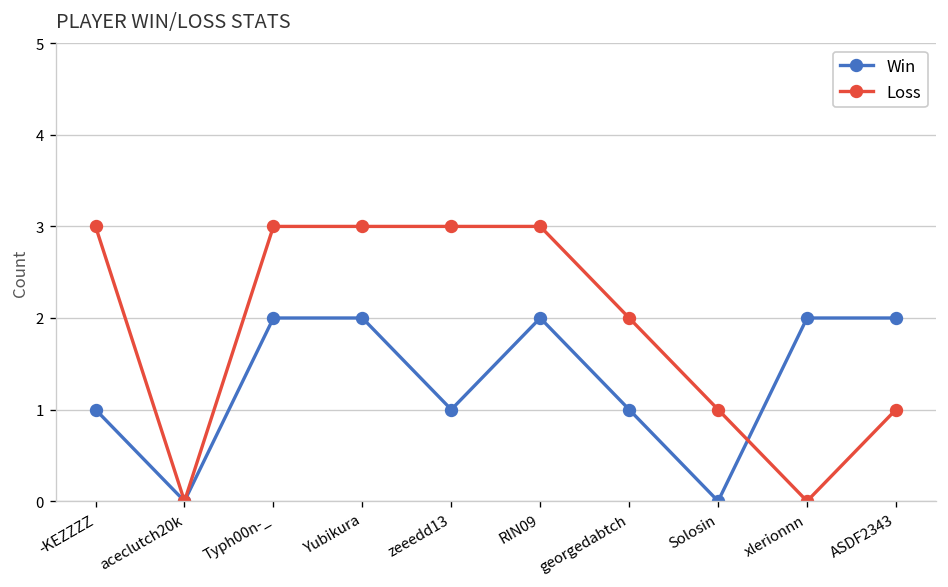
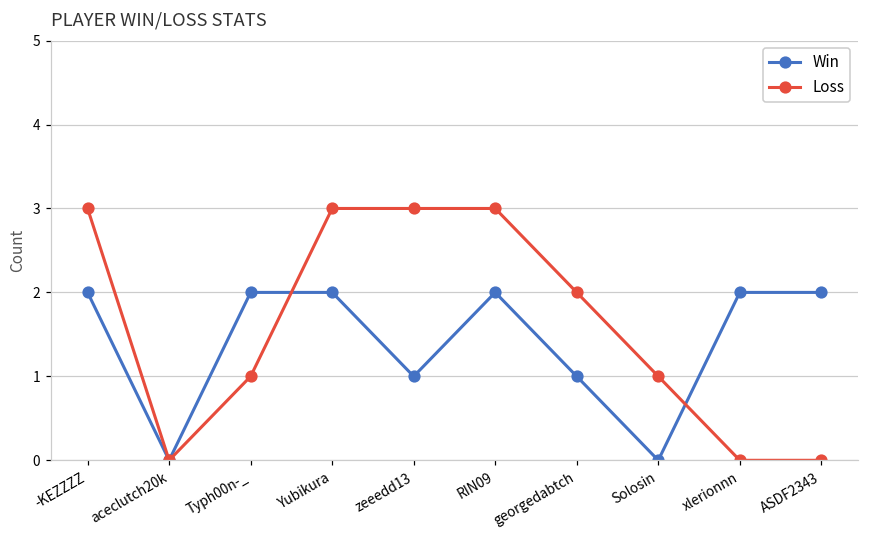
Win, -KEZZZZ: 1 -> 2
Loss, Typh00n-_: 3 -> 1
Loss, ASDF2343: 1 -> 0
